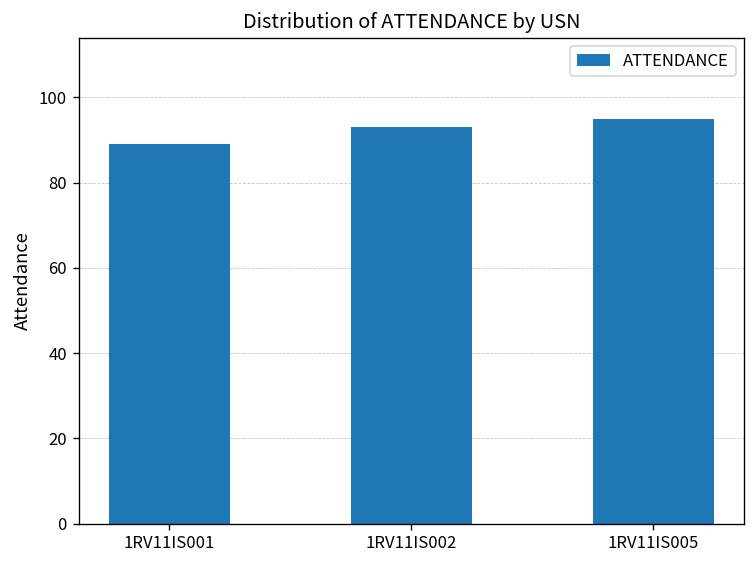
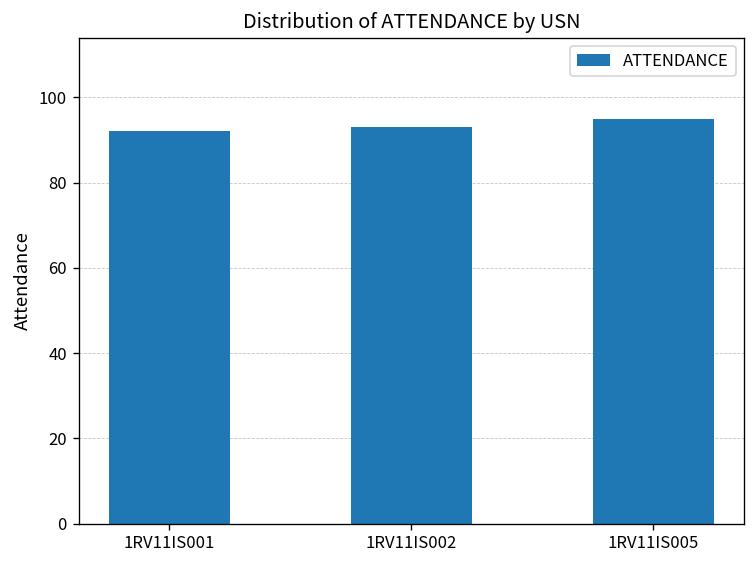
1RV11IS001: 89 -> 92
